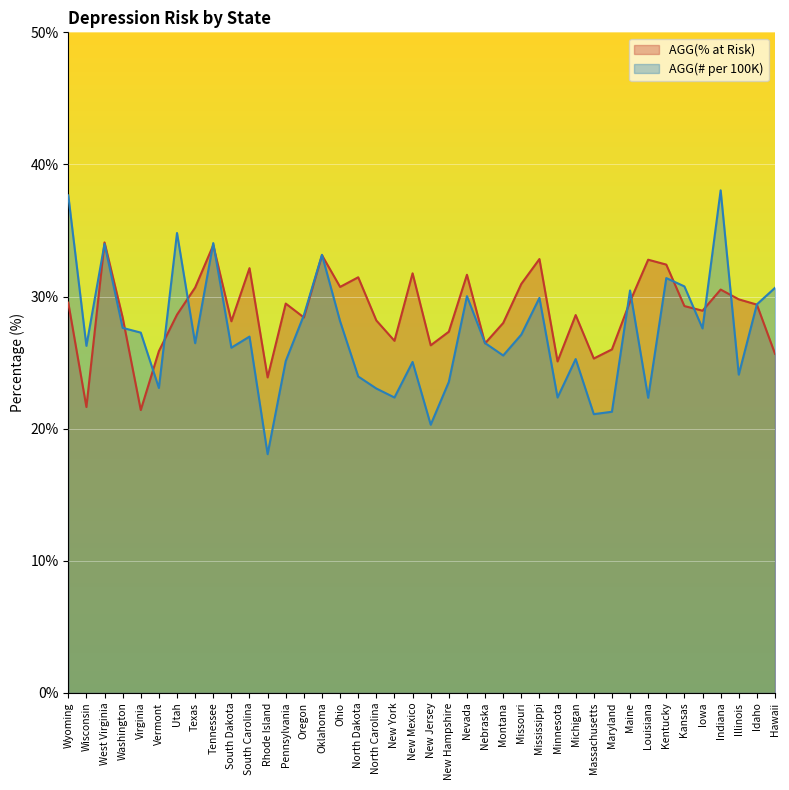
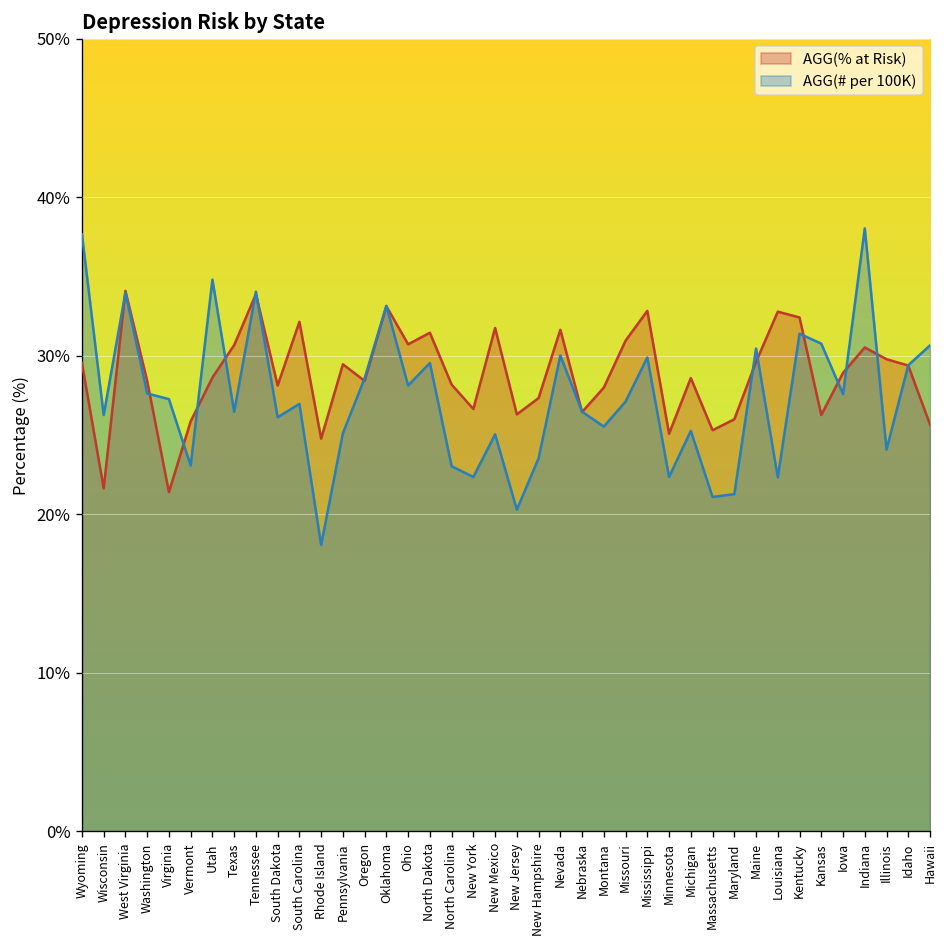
AGG(% at Risk), Rhode Island: 23.9% -> 24.8%
AGG(# per 100K), North Dakota: 24.0% -> 29.6%
AGG(% at Risk), Kansas: 29.3% -> 26.3%
